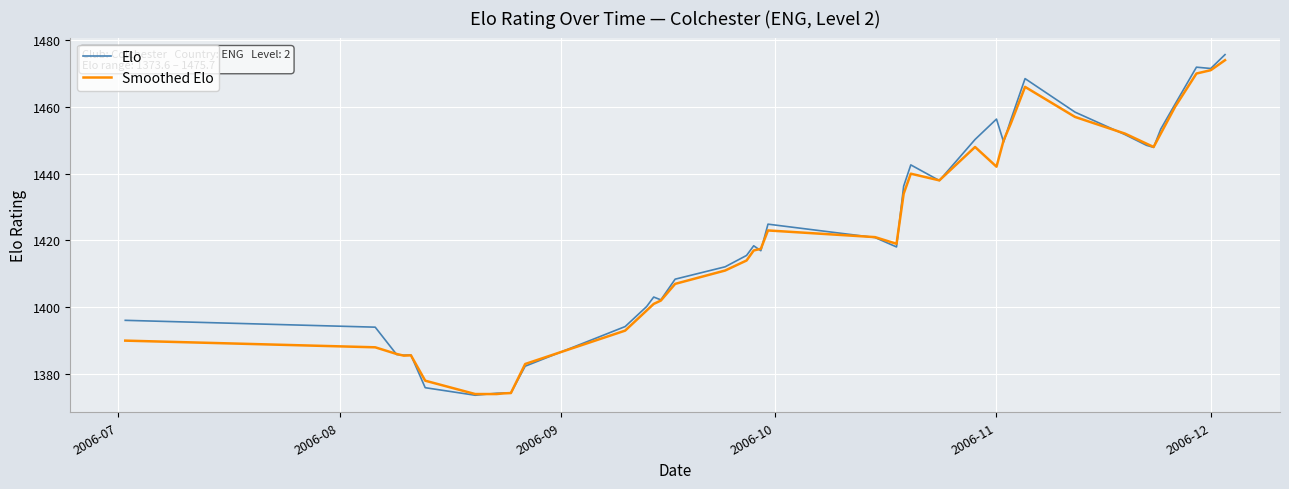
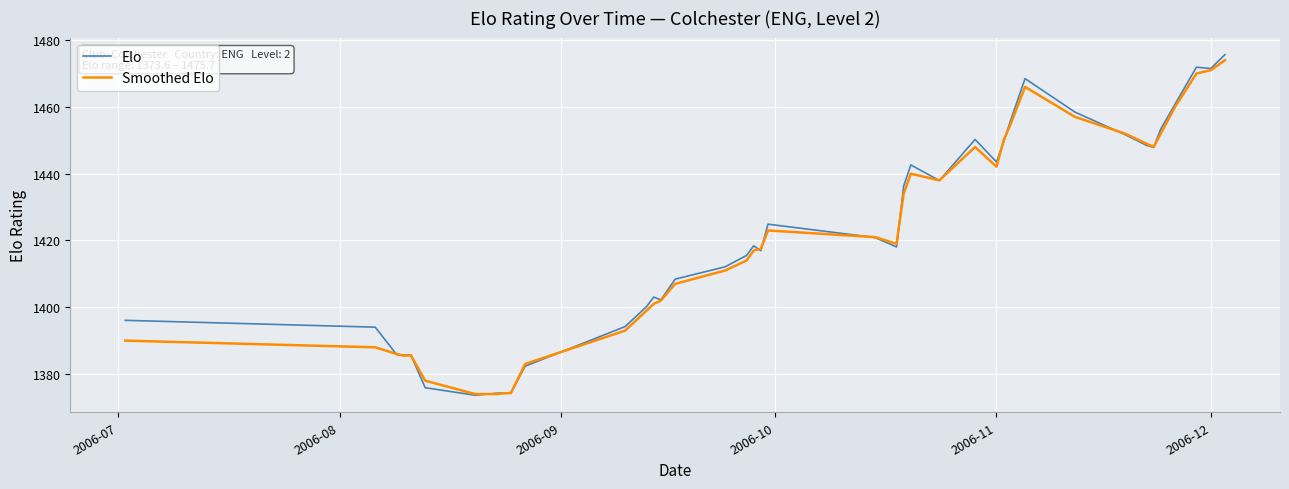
Elo, 2006-11: 1456 -> 1444
